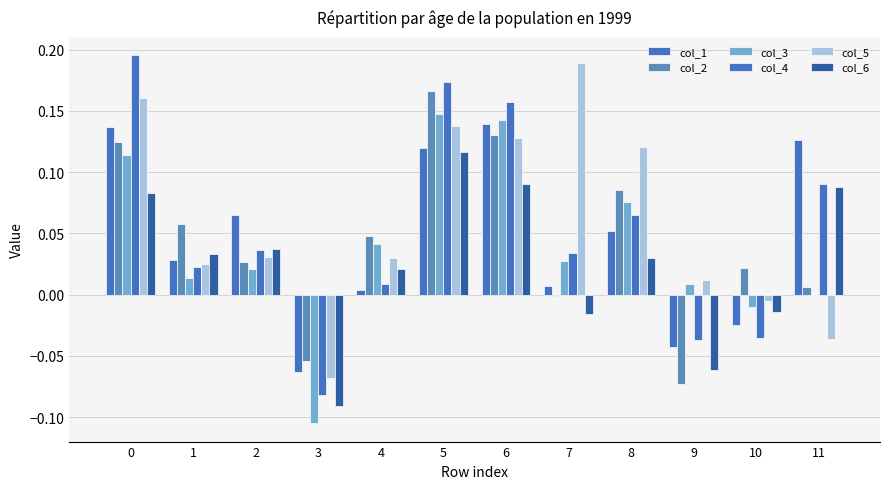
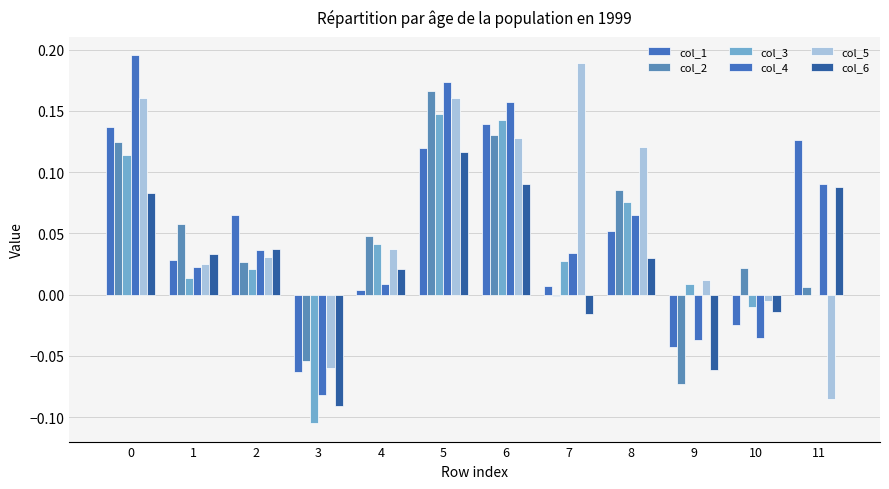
col_5, 3: -0.068 -> -0.060
col_5, 4: 0.030 -> 0.037
col_5, 5: 0.138 -> 0.160
col_5, 11: -0.036 -> -0.085
